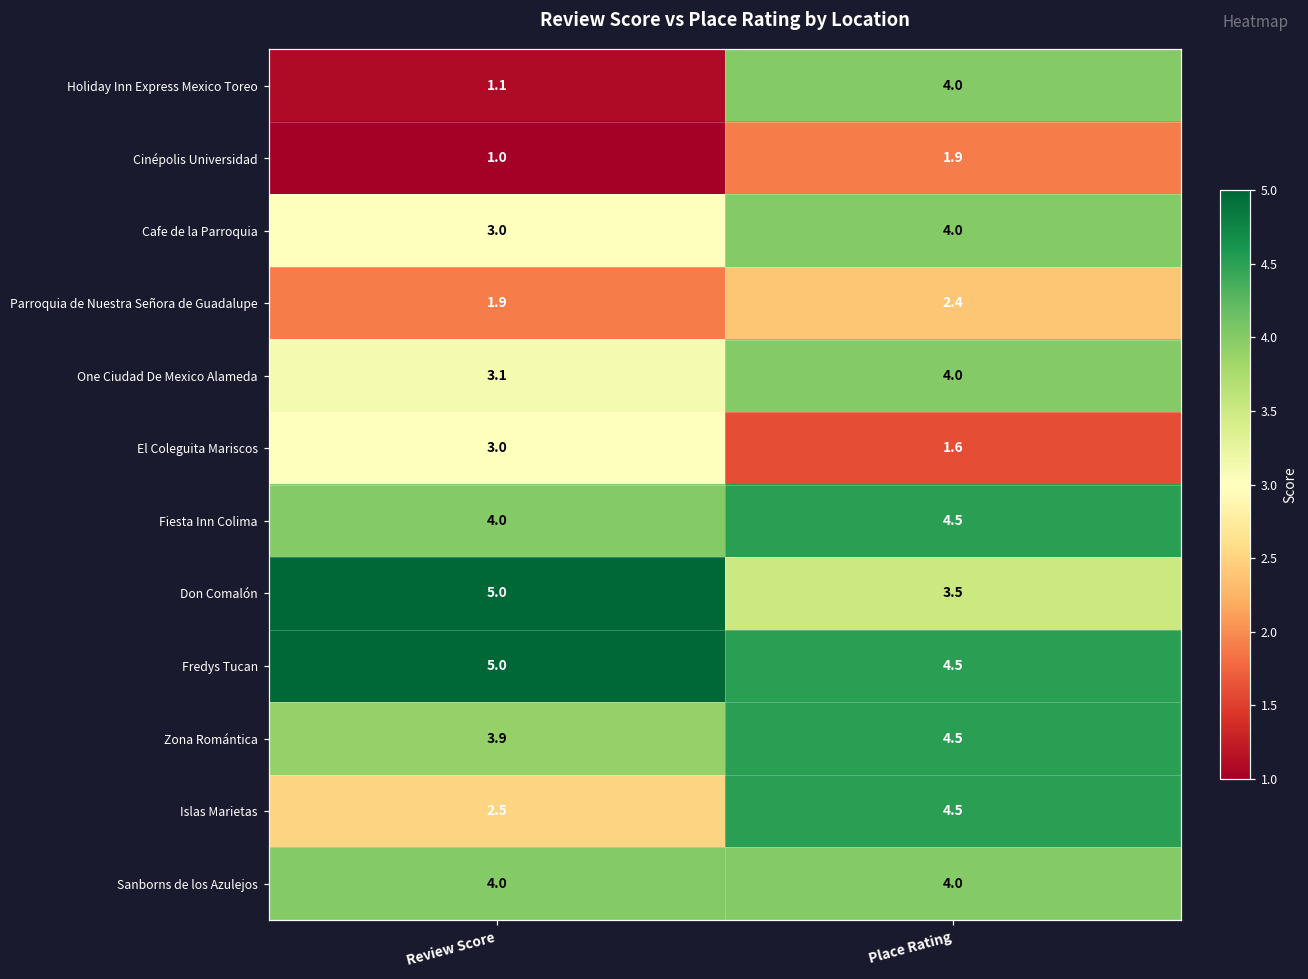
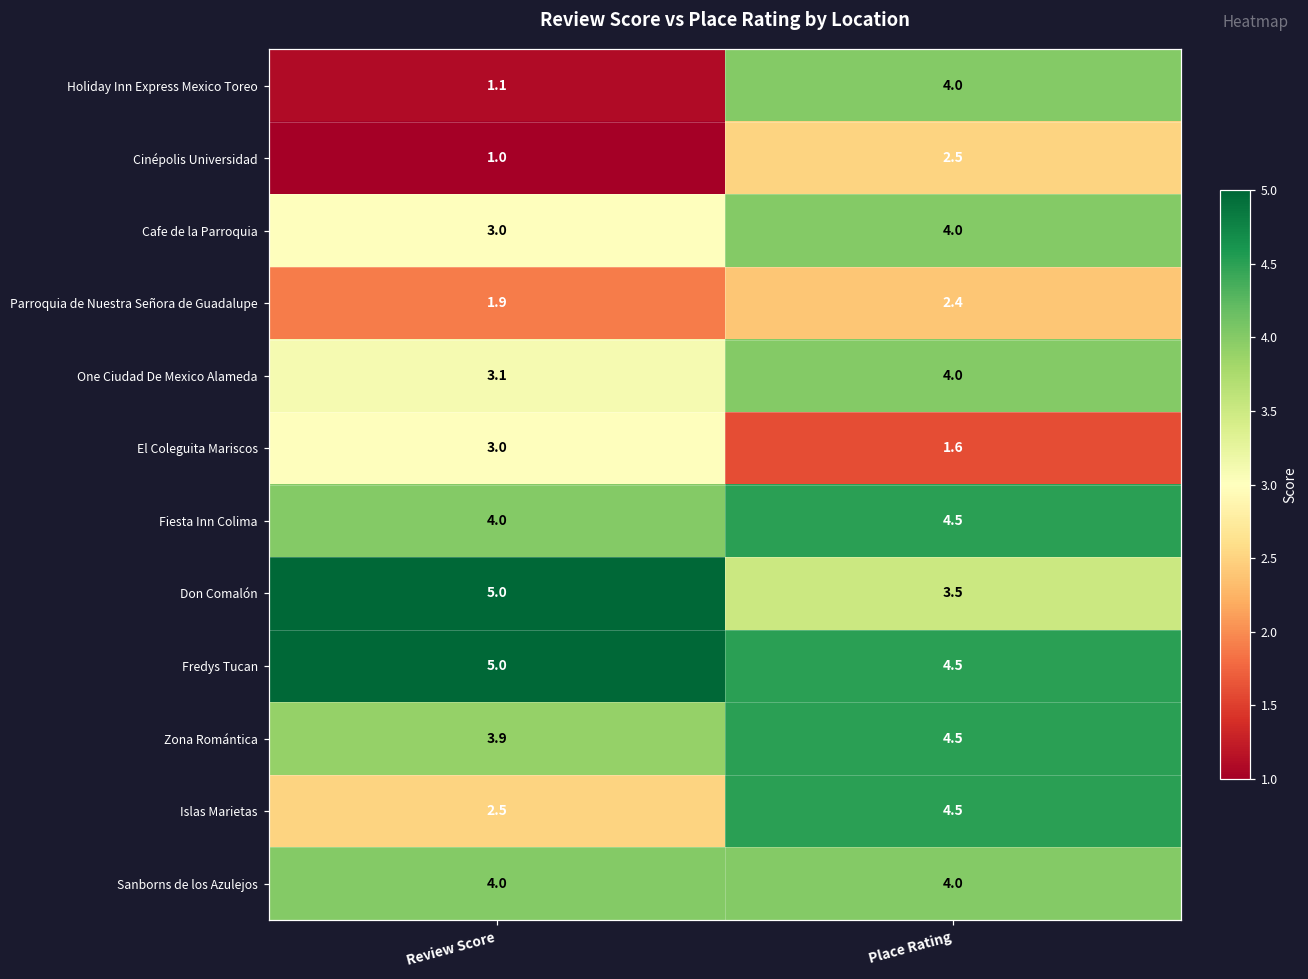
Cinépolis Universidad, Place Rating: 1.9 -> 2.5
